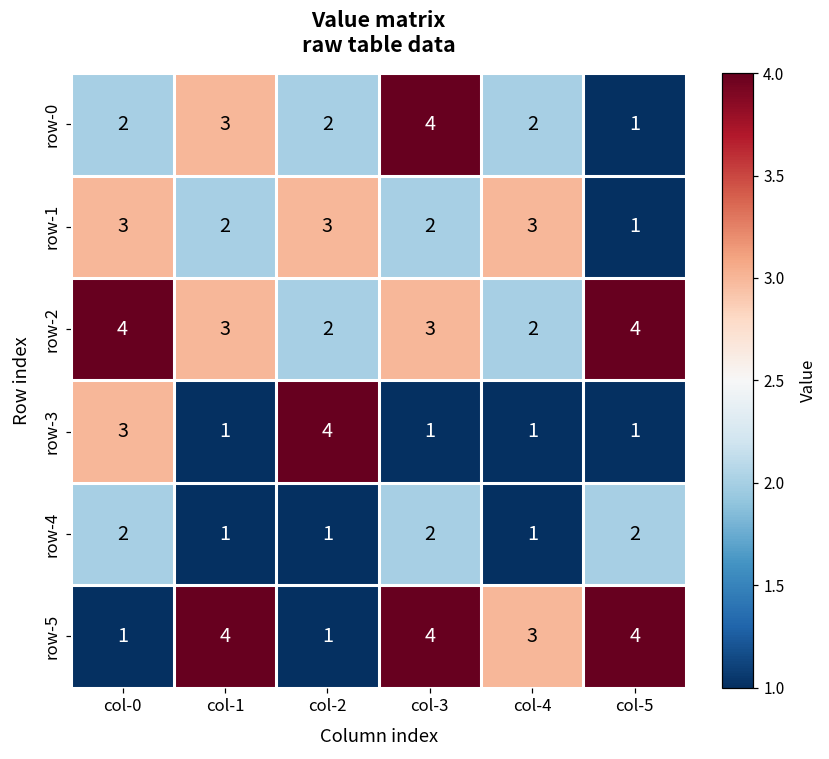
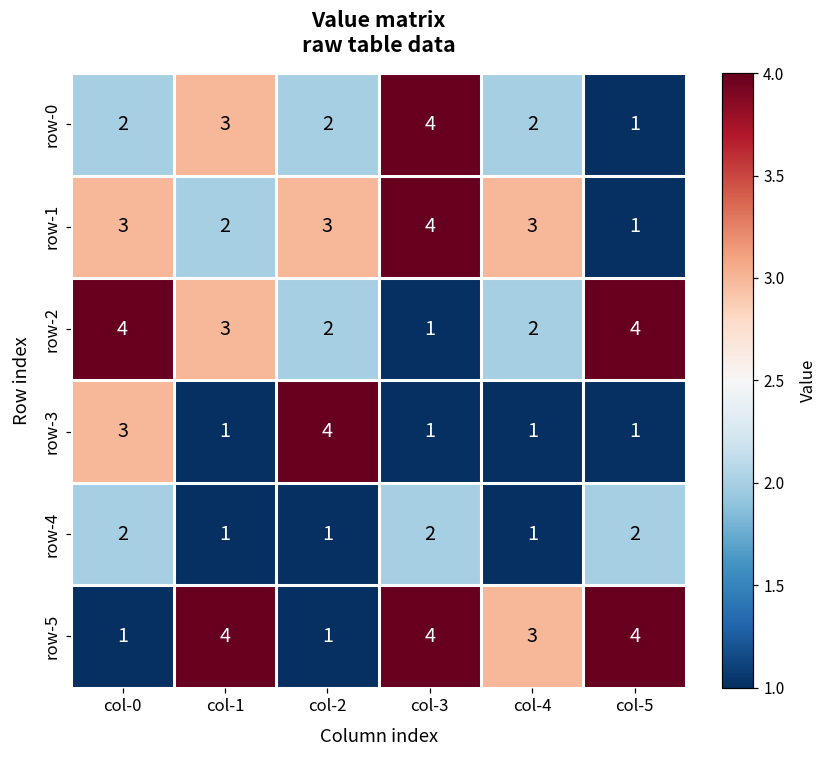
row-1, col-3: 2 -> 4
row-2, col-3: 3 -> 1
